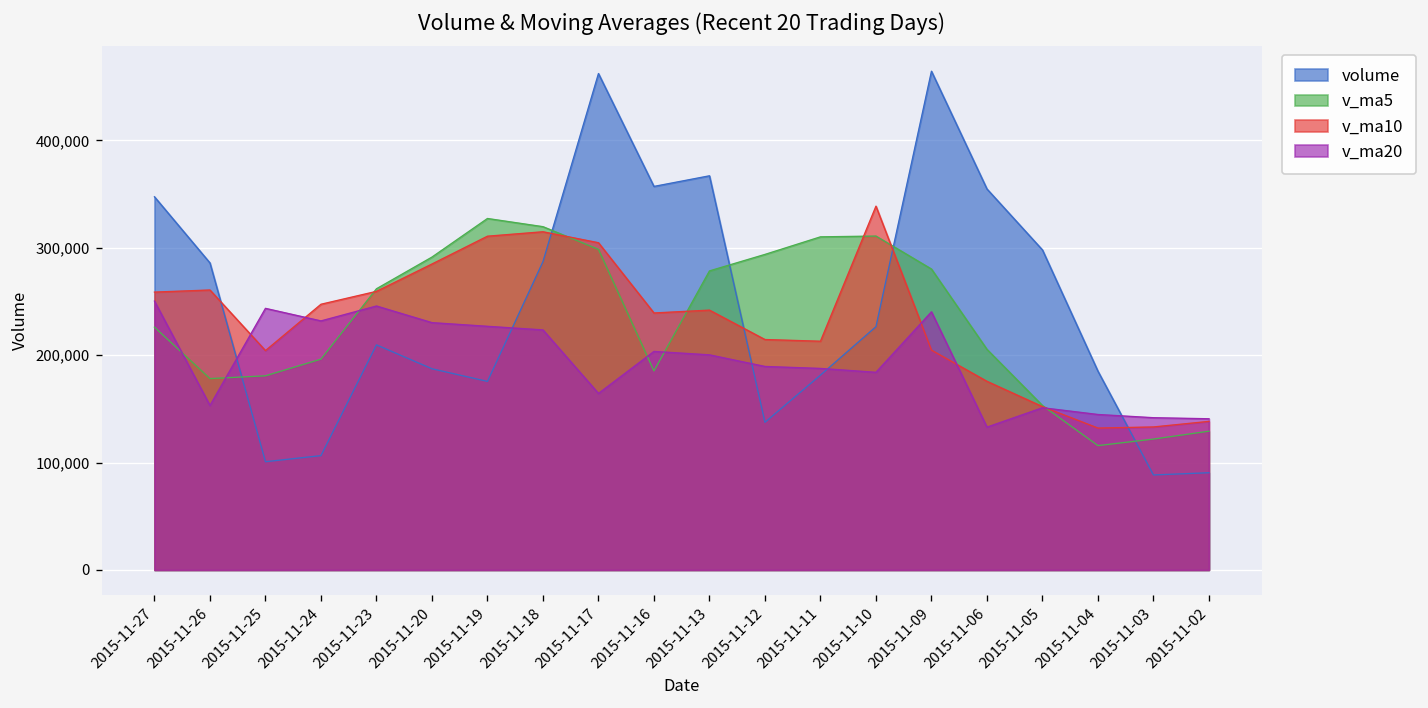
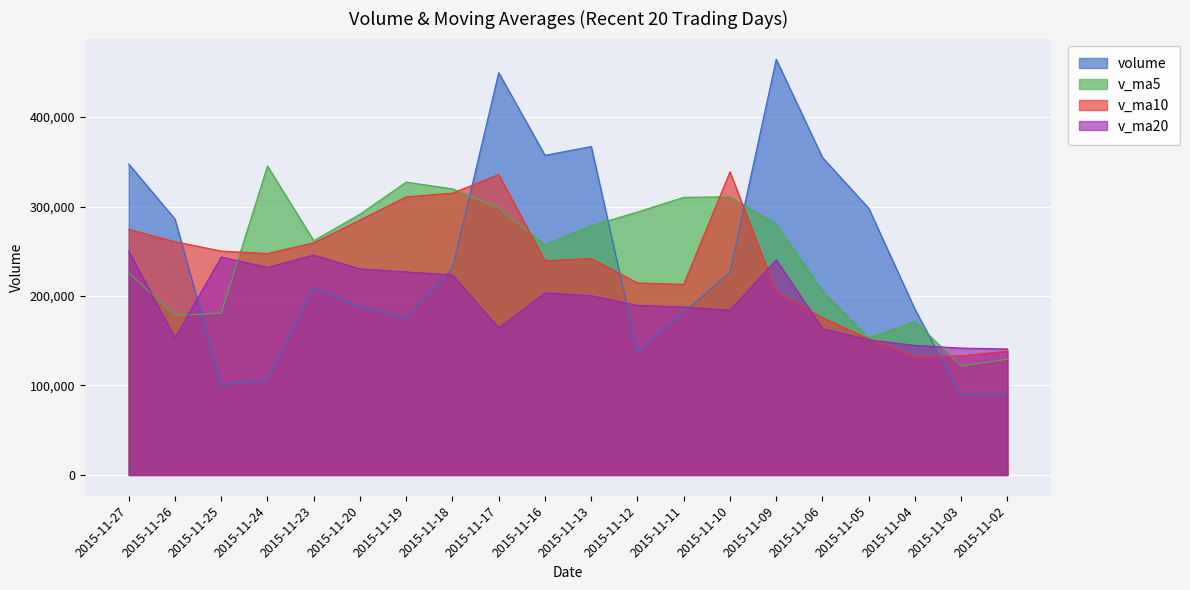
v_ma10, 2015-11-27: 260,000 -> 270,000
v_ma10, 2015-11-25: 200,000 -> 250,000
v_ma5, 2015-11-24: 200,000 -> 350,000
volume, 2015-11-18: 290,000 -> 230,000
volume, 2015-11-17: 460,000 -> 450,000
v_ma10, 2015-11-17: 300,000 -> 340,000
v_ma5, 2015-11-16: 190,000 -> 260,000
v_ma20, 2015-11-06: 130,000 -> 160,000
v_ma5, 2015-11-04: 120,000 -> 170,000
